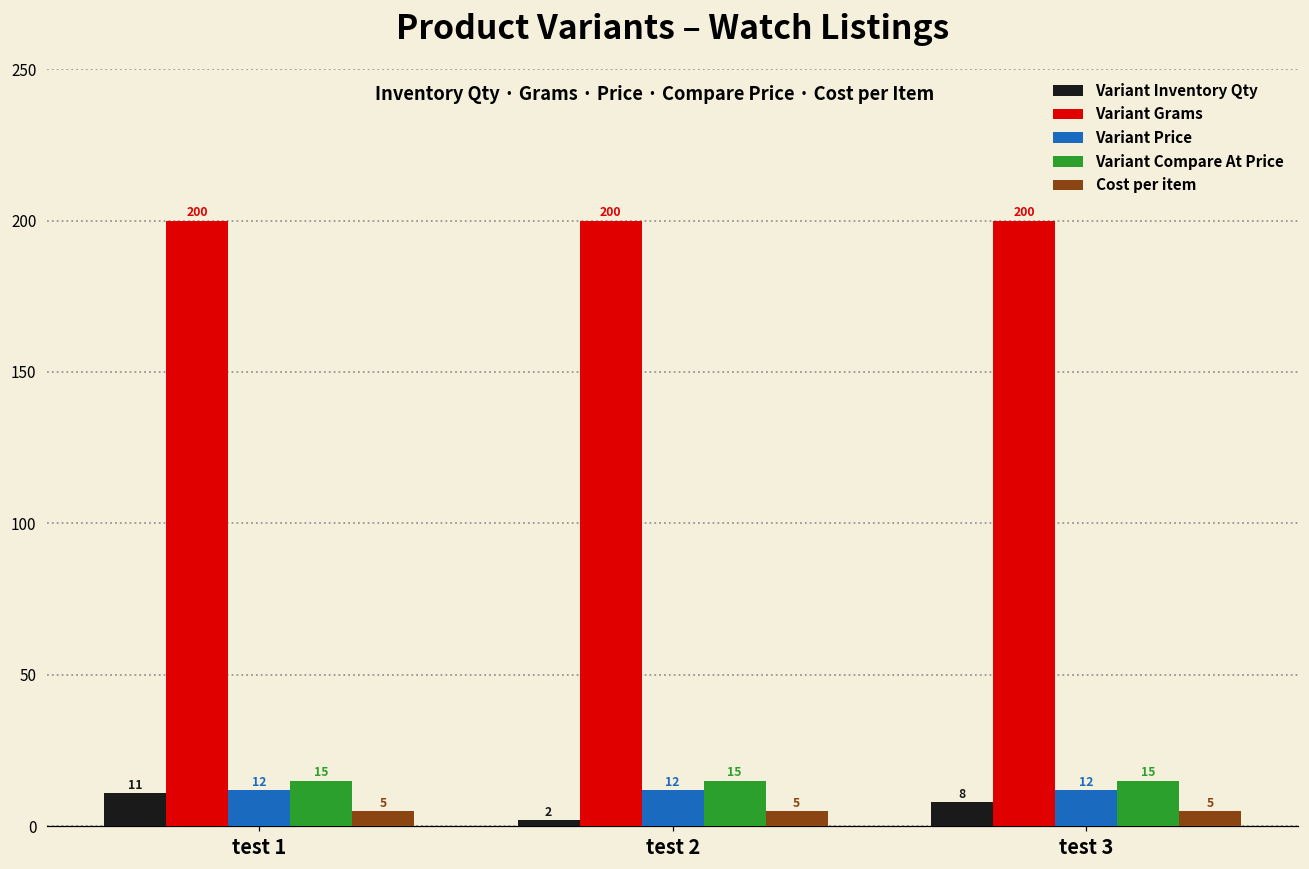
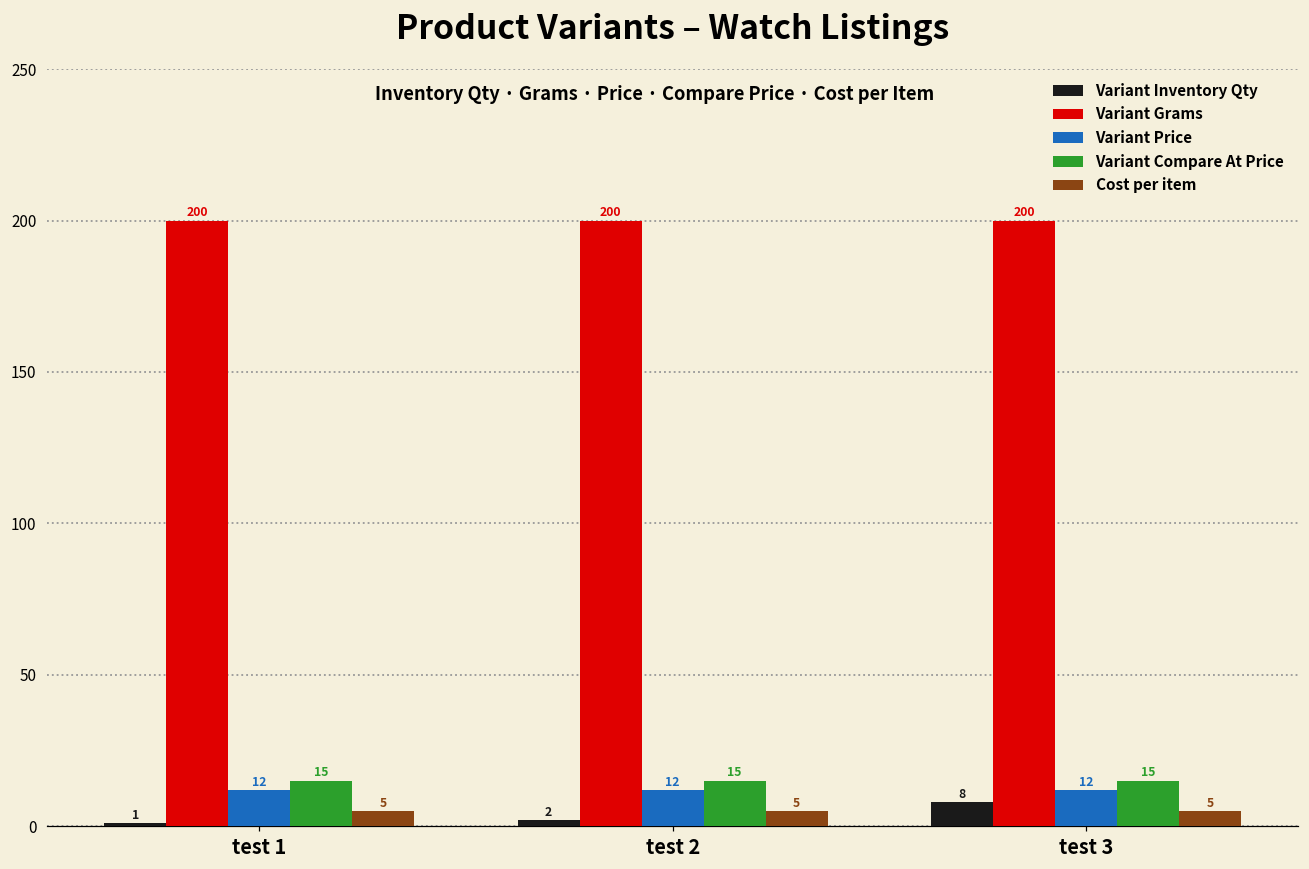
Variant Inventory Qty, test 1: 11 -> 1
